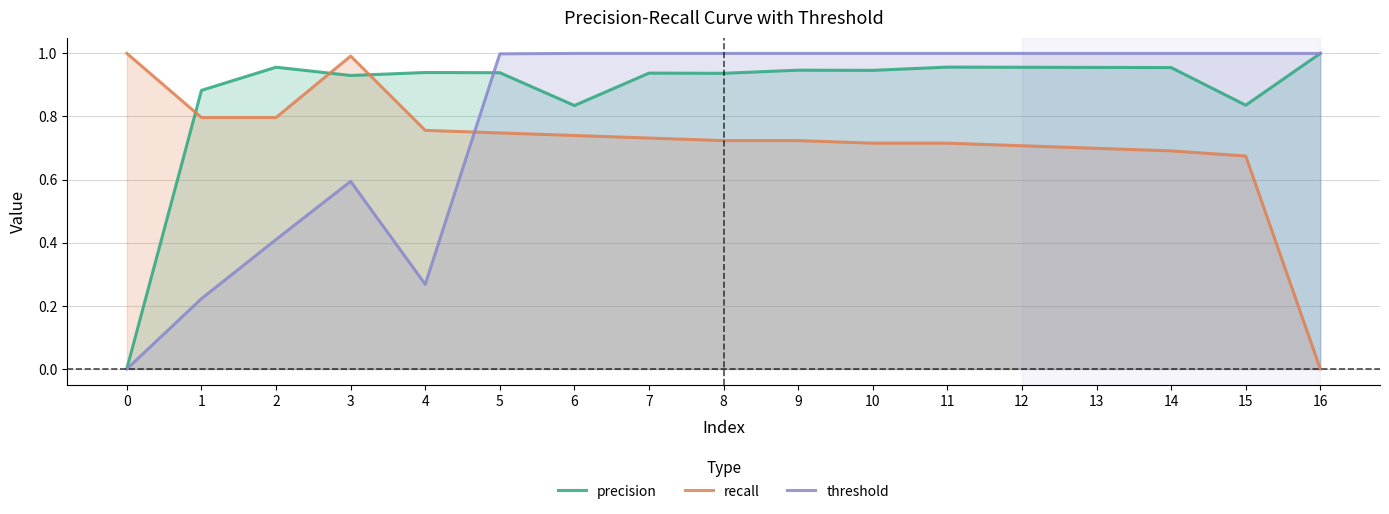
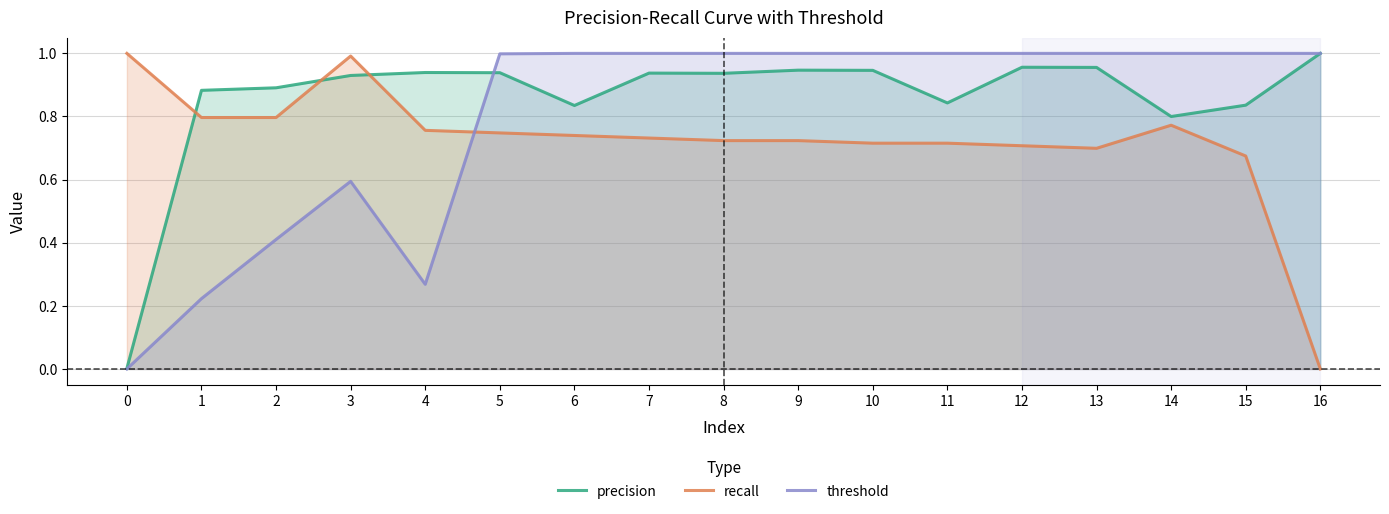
precision, 2: 0.96 -> 0.89
precision, 11: 0.96 -> 0.84
precision, 14: 0.96 -> 0.80
recall, 14: 0.69 -> 0.77
